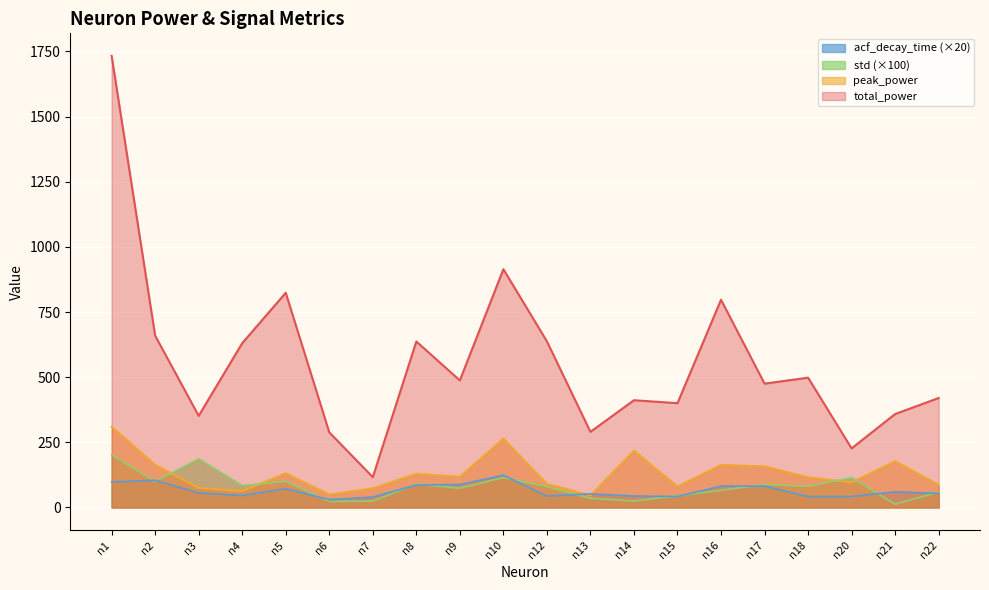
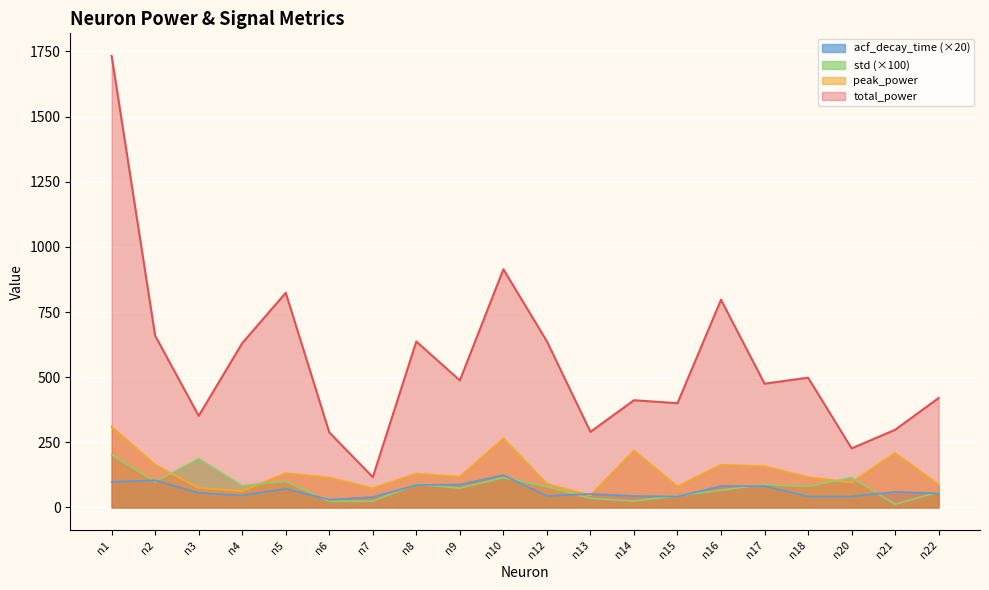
peak_power, n6: 50 -> 110
peak_power, n21: 180 -> 210
total_power, n21: 360 -> 300
